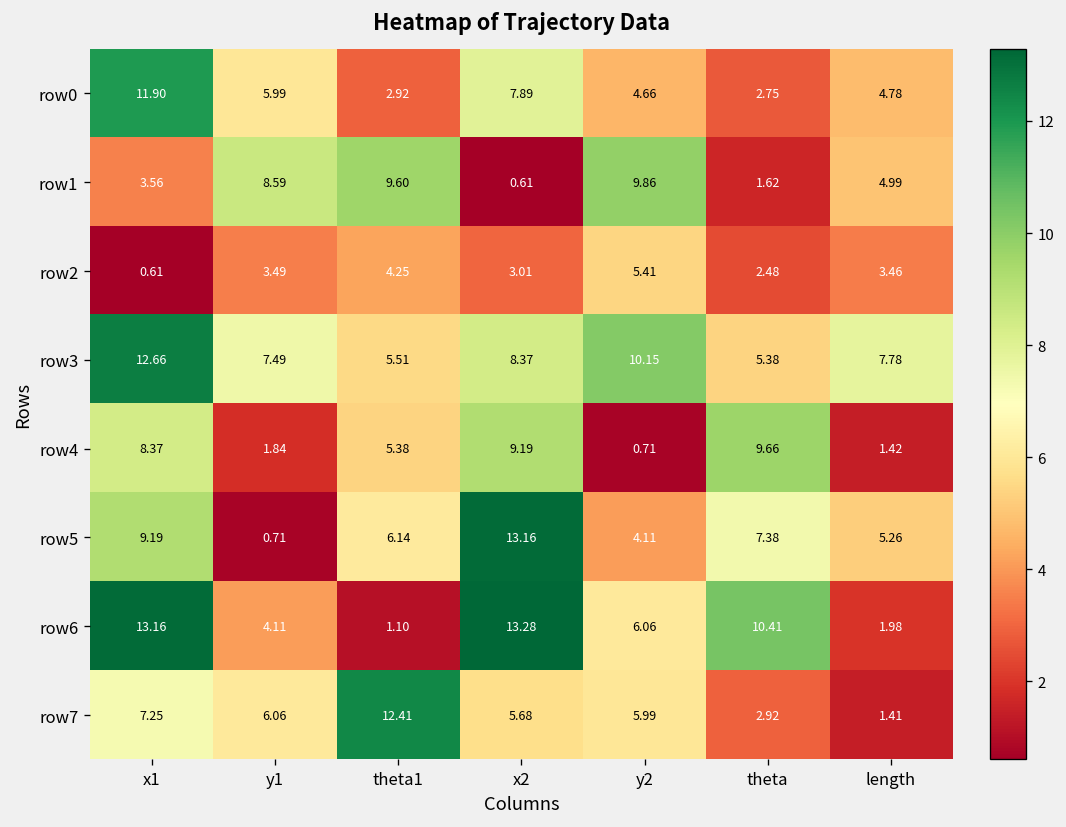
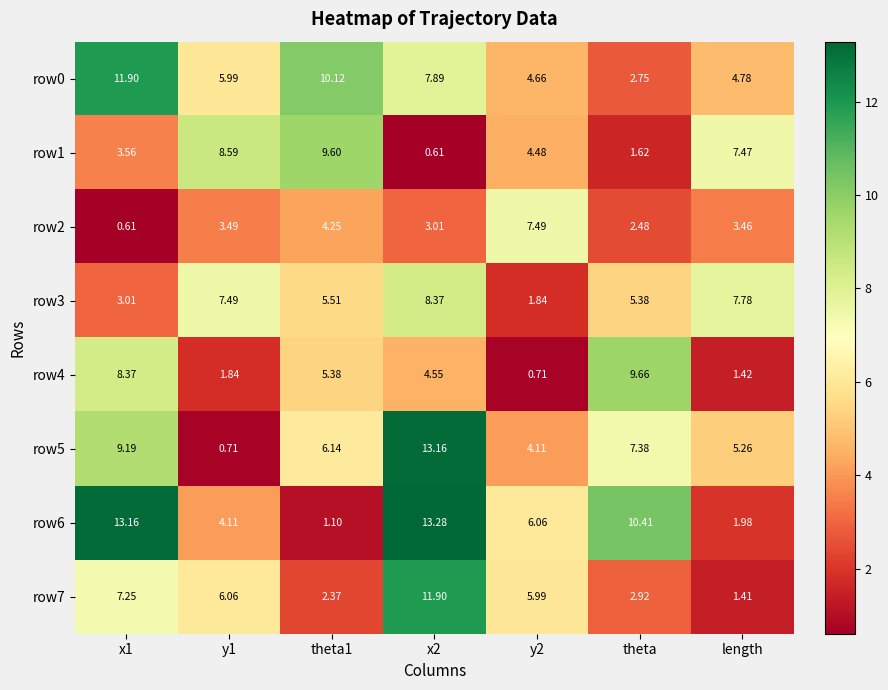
row0, theta1: 2.92 -> 10.12
row1, y2: 9.86 -> 4.48
row1, length: 4.99 -> 7.47
row2, y2: 5.41 -> 7.49
row3, x1: 12.66 -> 3.01
row3, y2: 10.15 -> 1.84
row4, x2: 9.19 -> 4.55
row7, theta1: 12.41 -> 2.37
row7, x2: 5.68 -> 11.90
